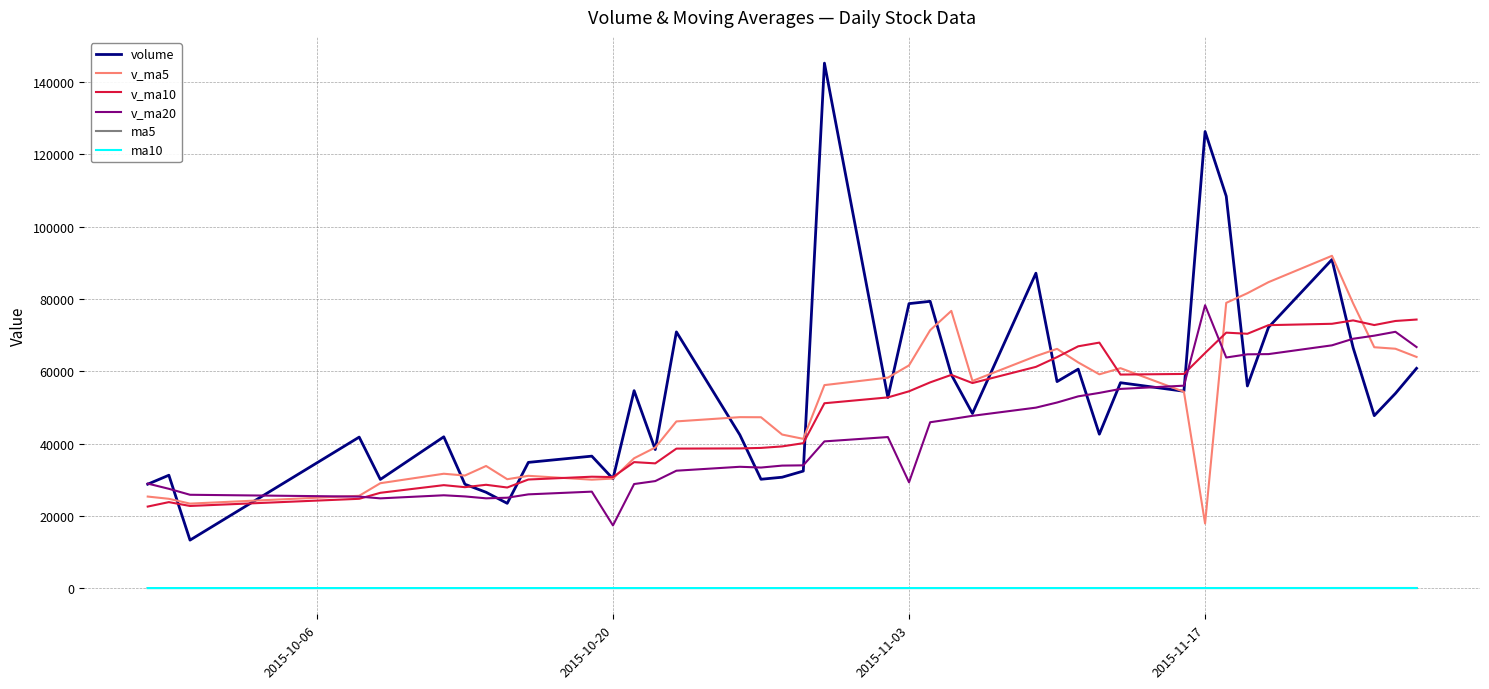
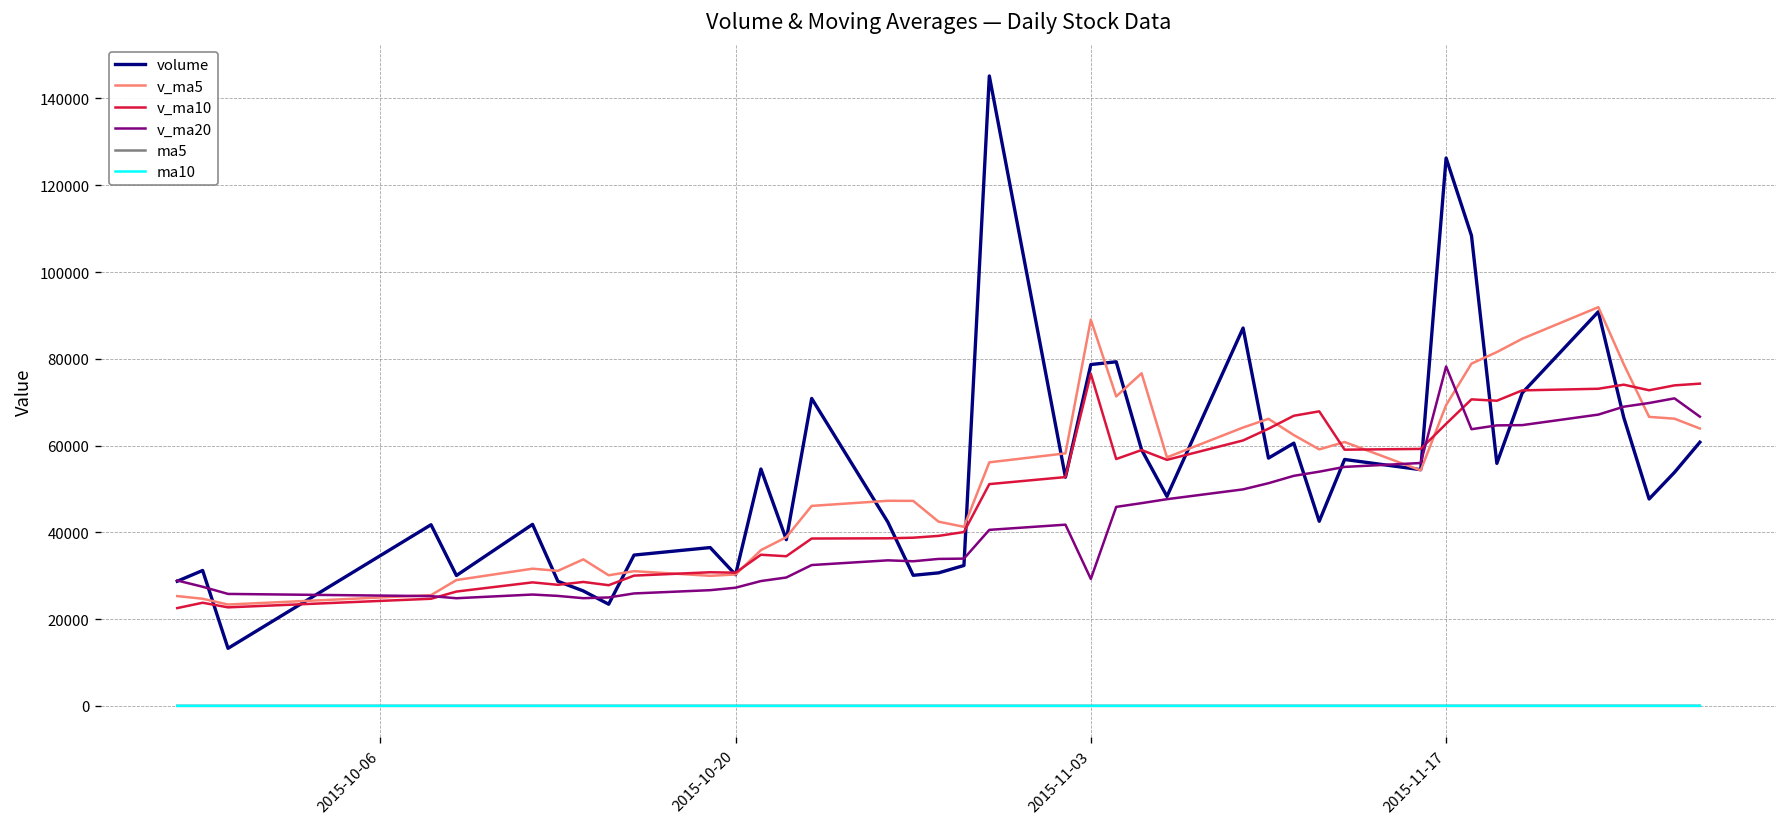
v_ma20, 2015-10-20: 17000 -> 27000
v_ma5, 2015-11-03: 62000 -> 89000
v_ma10, 2015-11-03: 54000 -> 77000
v_ma5, 2015-11-17: 18000 -> 69000
